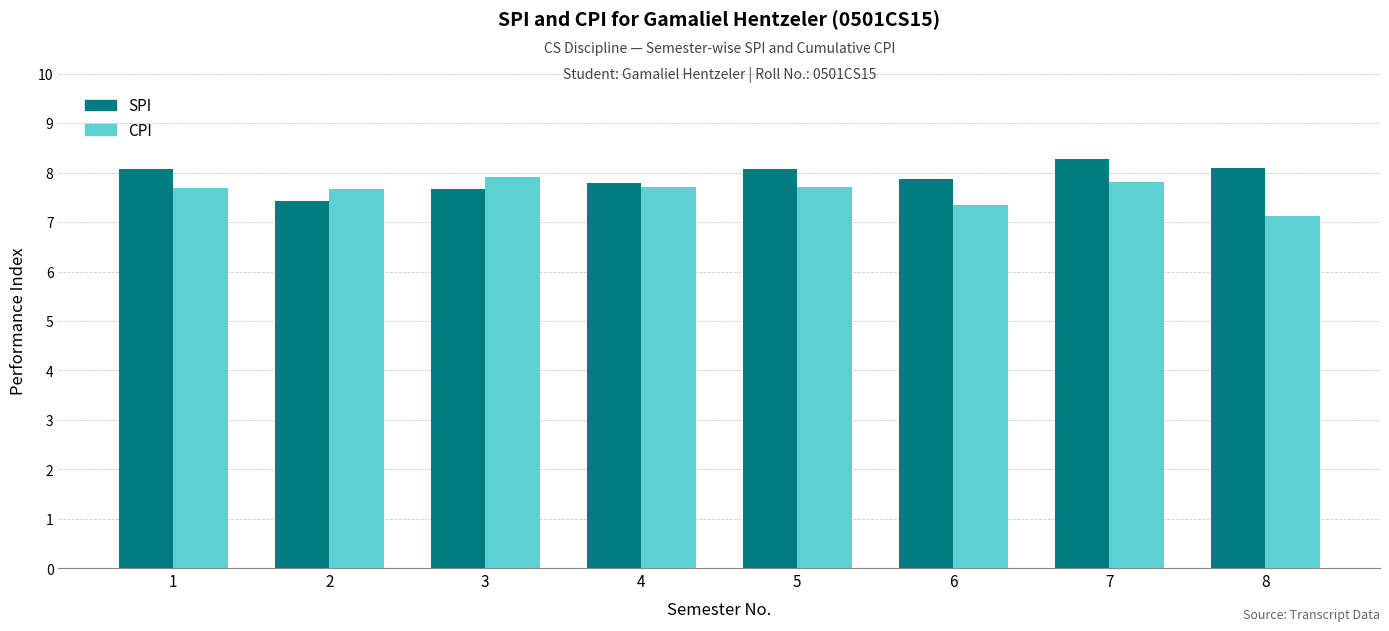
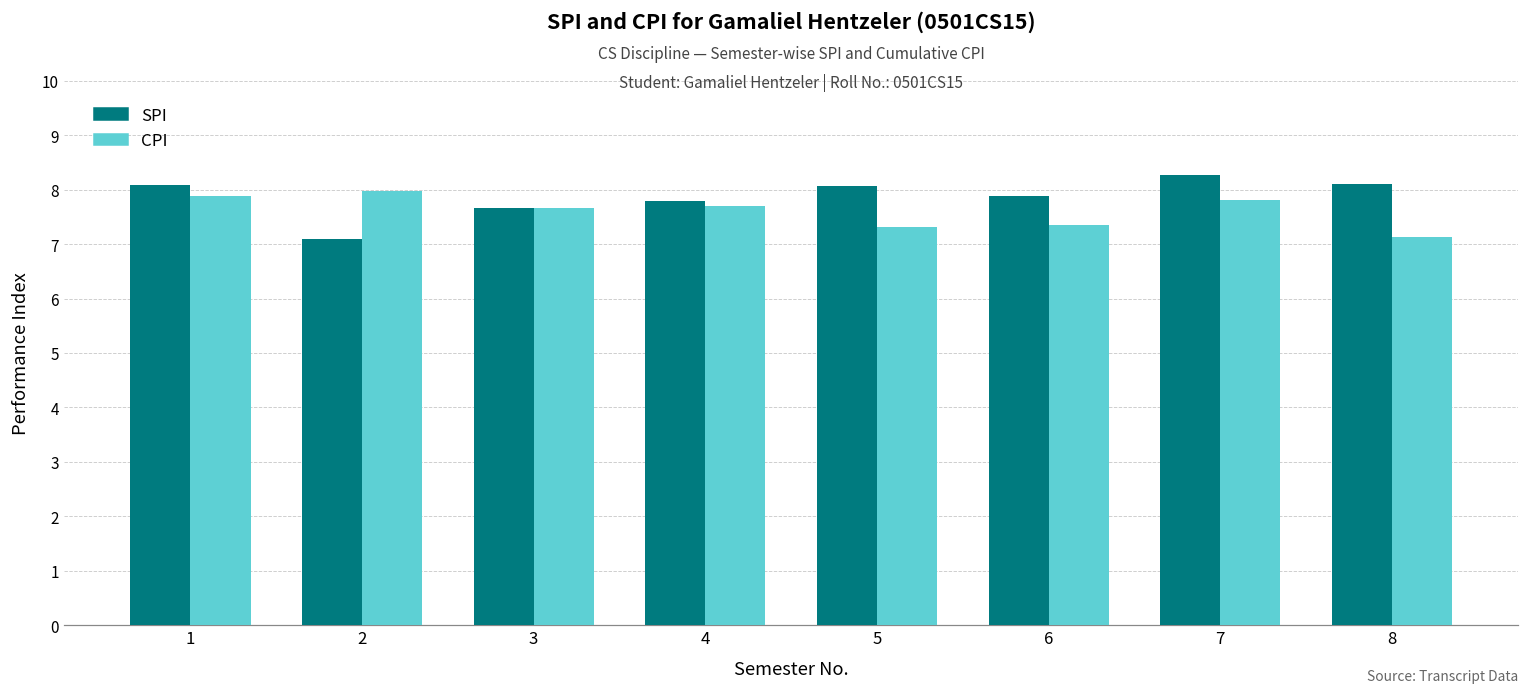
CPI, 1: 7.7 -> 7.9
SPI, 2: 7.4 -> 7.1
CPI, 2: 7.7 -> 8.0
CPI, 3: 7.9 -> 7.7
CPI, 5: 7.7 -> 7.3
